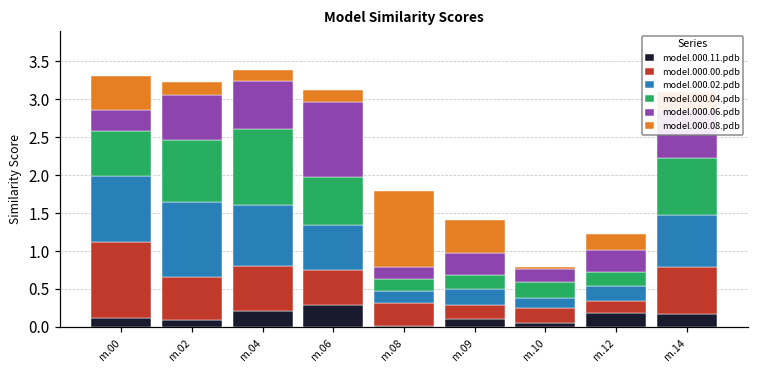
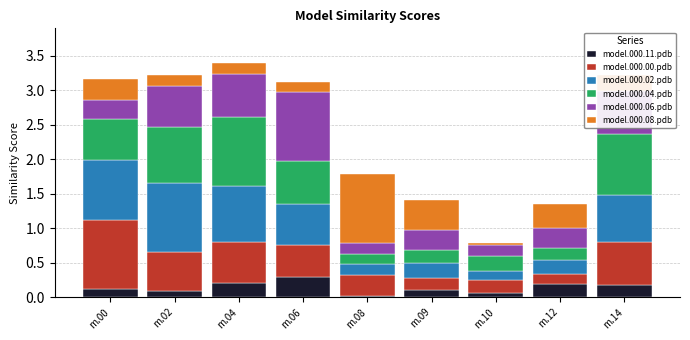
model.000.08.pdb, m.00: 0.4 -> 0.3
model.000.08.pdb, m.12: 0.2 -> 0.3
model.000.04.pdb, m.14: 0.8 -> 0.9
